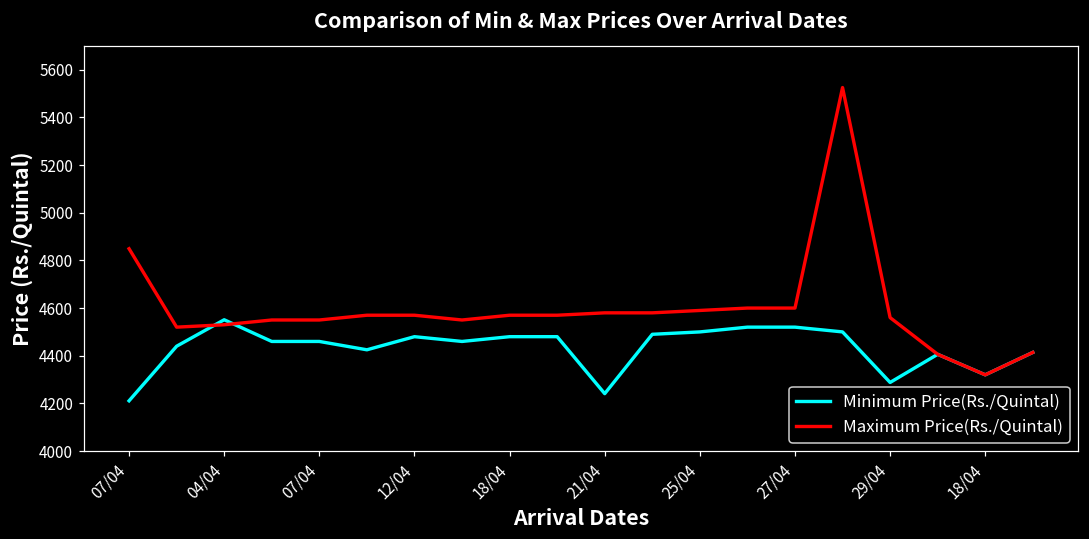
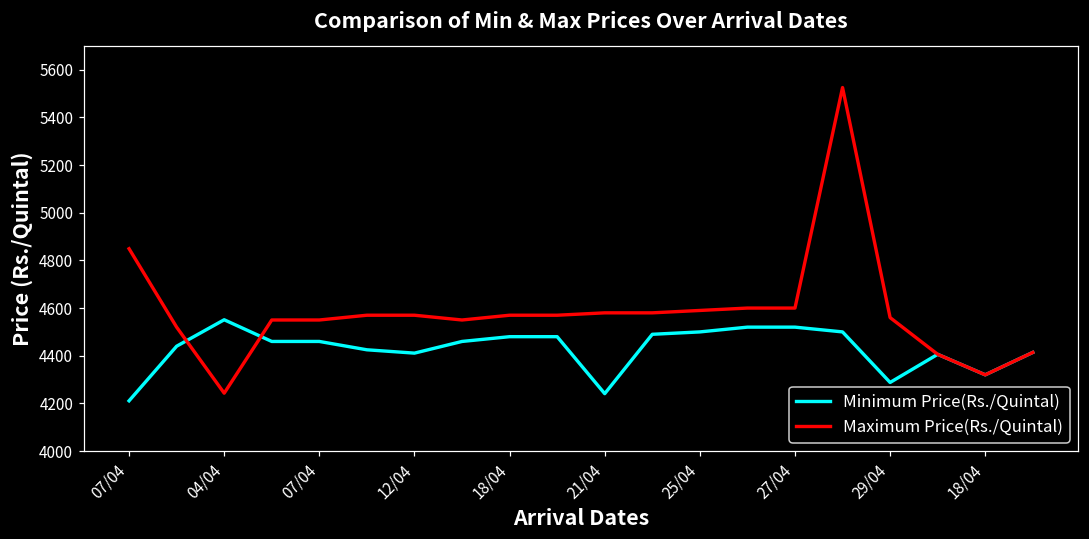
Maximum Price(Rs./Quintal), 04/04: 4530 -> 4240
Minimum Price(Rs./Quintal), 12/04: 4480 -> 4410
